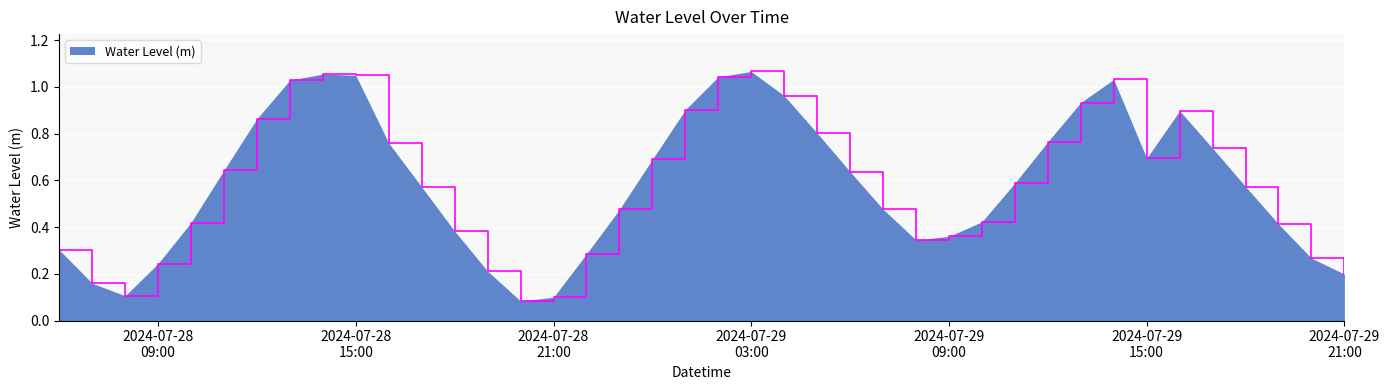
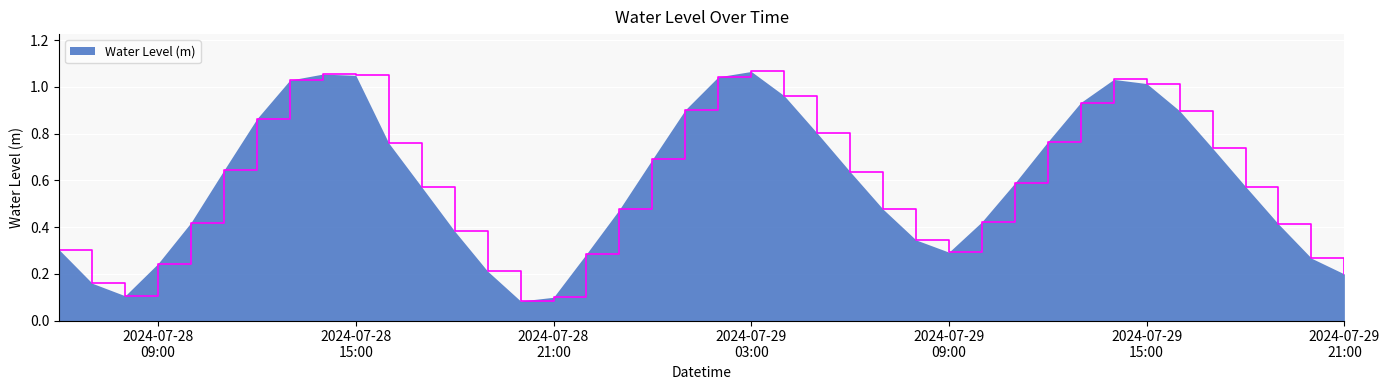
2024-07-29 09:00: 0.36 -> 0.29
2024-07-29 15:00: 0.69 -> 1.01
